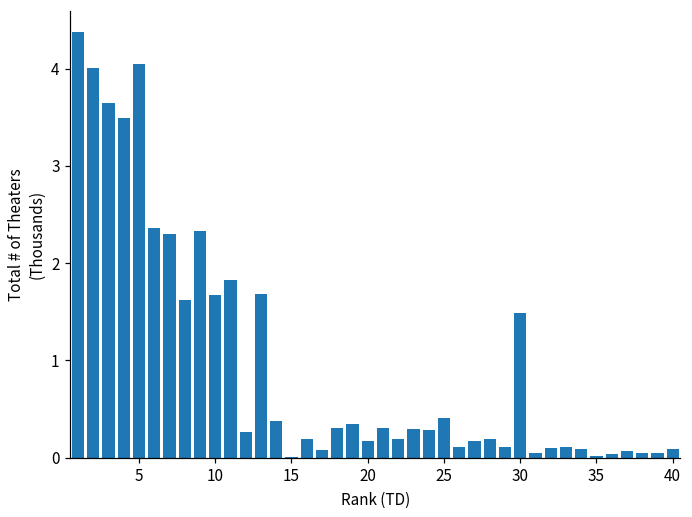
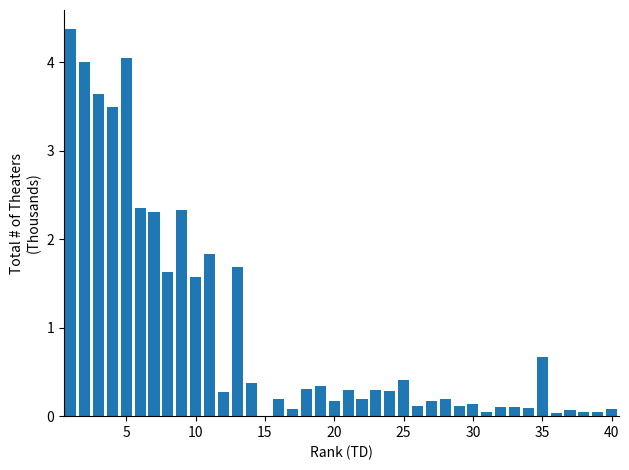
10: 1.7 -> 1.6
30: 1.5 -> 0.1
35: 0.0 -> 0.7
